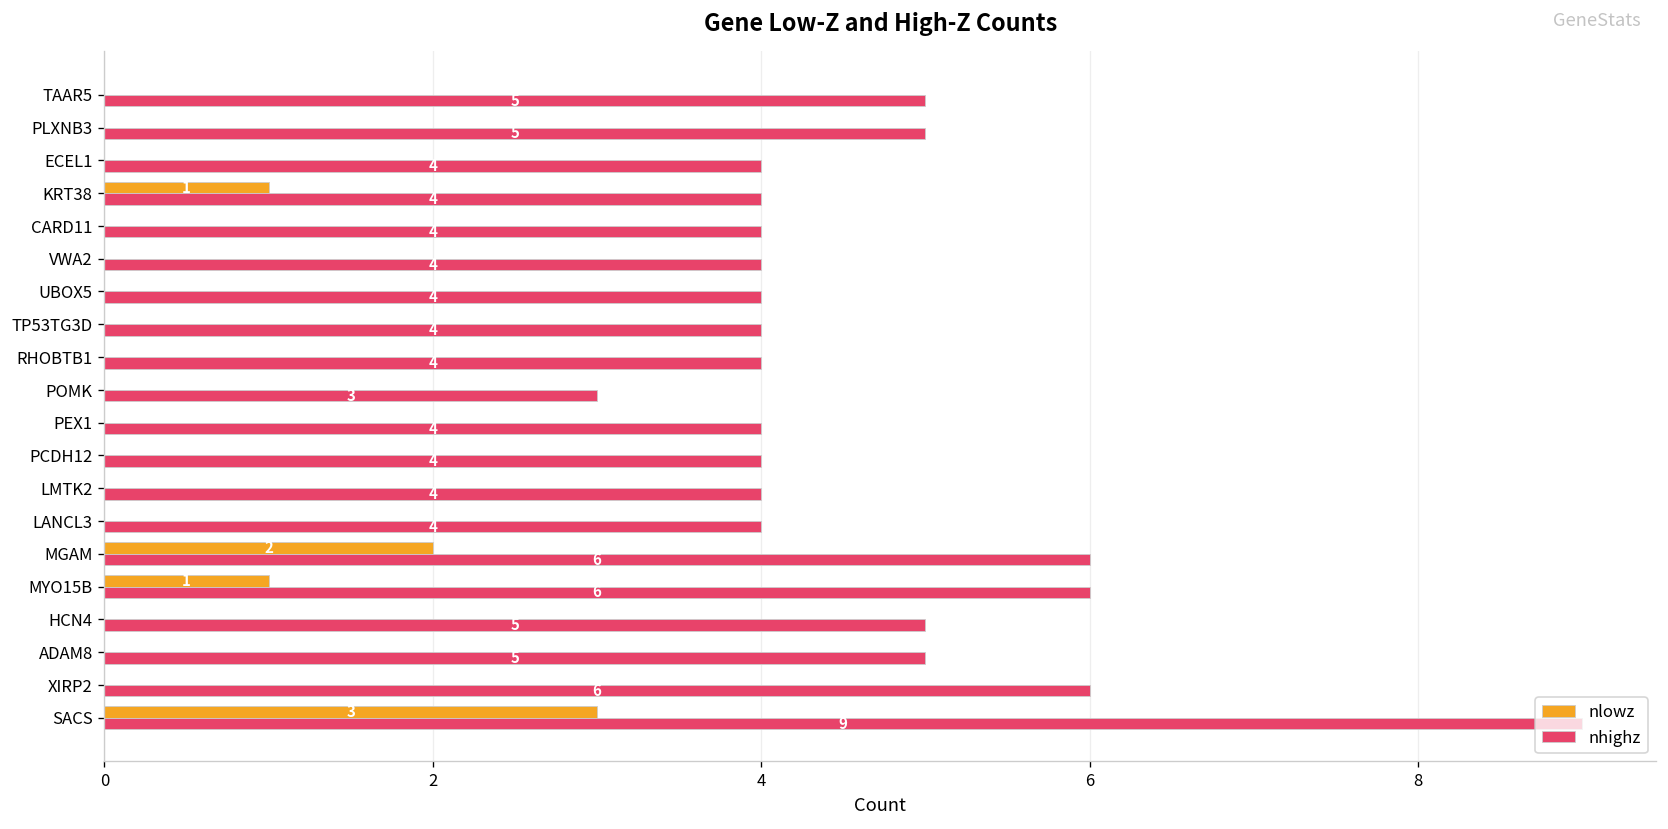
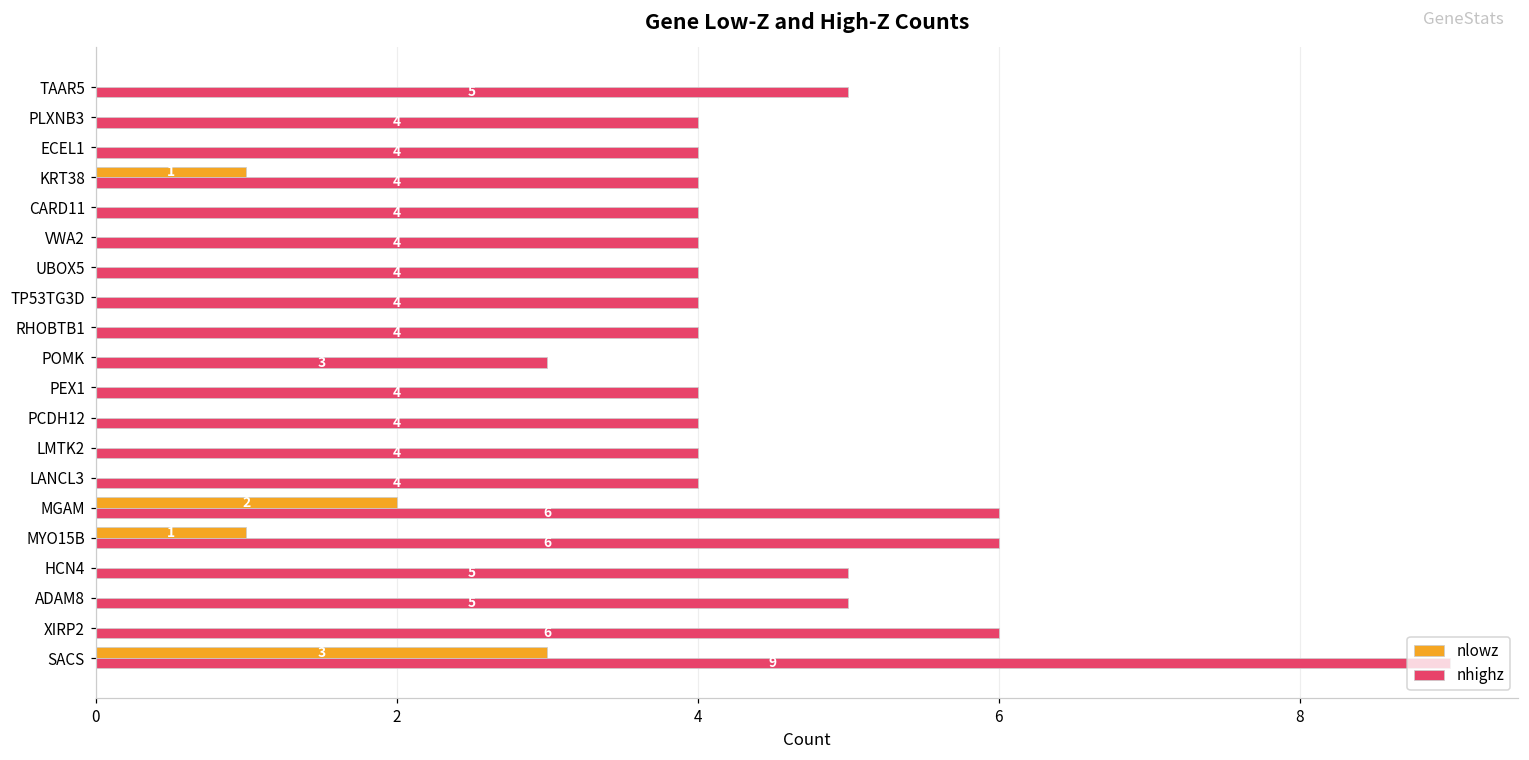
nhighz, PLXNB3: 5 -> 4
